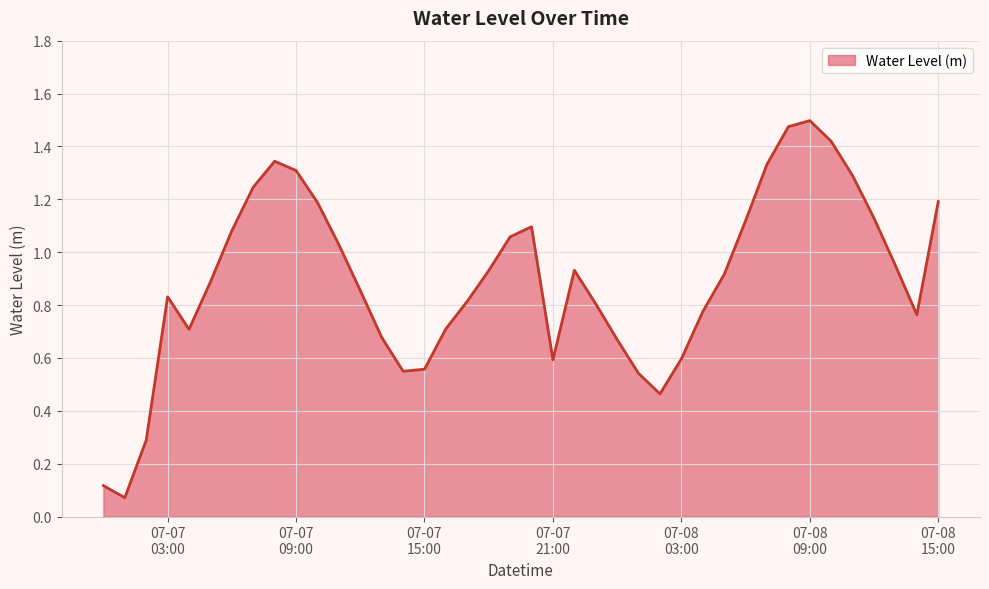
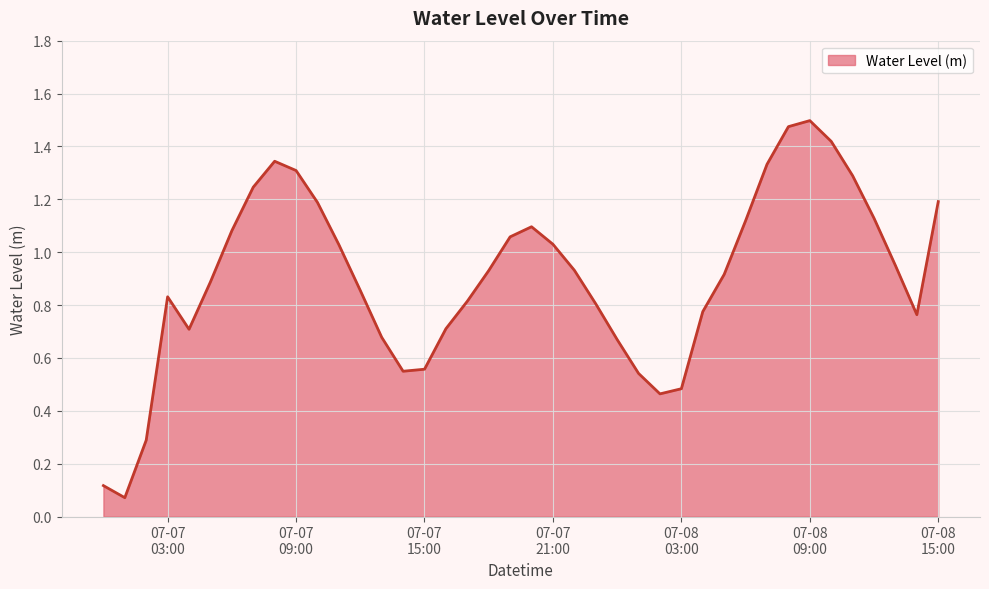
07-07 21:00: 0.59 -> 1.03
07-08 03:00: 0.60 -> 0.48
